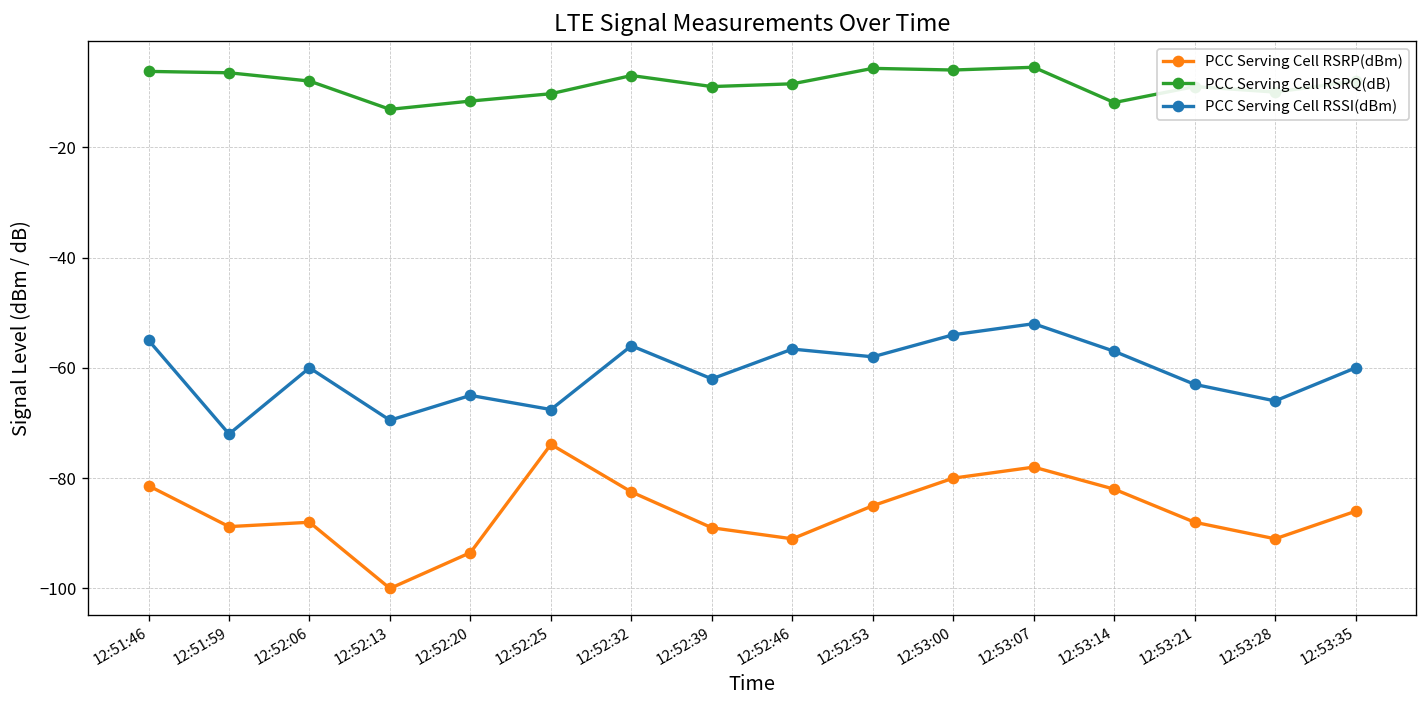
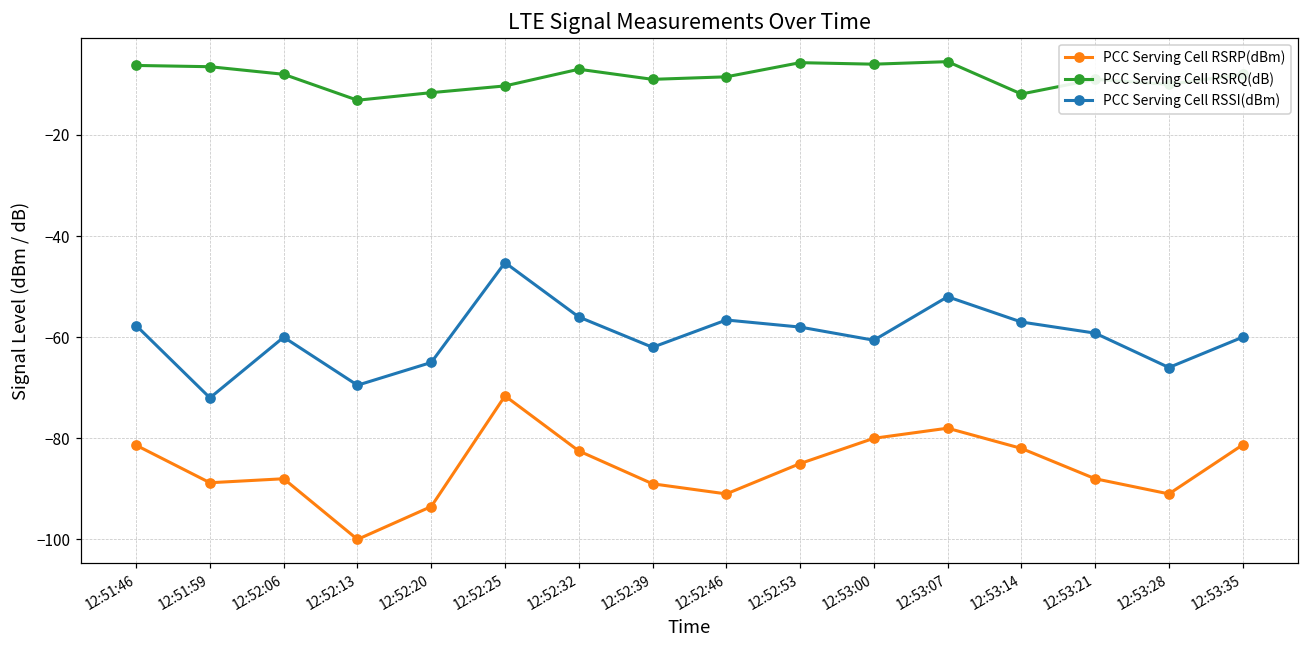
PCC Serving Cell RSSI(dBm), 12:51:46: -55 -> -58
PCC Serving Cell RSRP(dBm), 12:52:25: -74 -> -72
PCC Serving Cell RSSI(dBm), 12:52:25: -68 -> -45
PCC Serving Cell RSSI(dBm), 12:53:00: -54 -> -61
PCC Serving Cell RSSI(dBm), 12:53:21: -63 -> -59
PCC Serving Cell RSRP(dBm), 12:53:35: -86 -> -81
